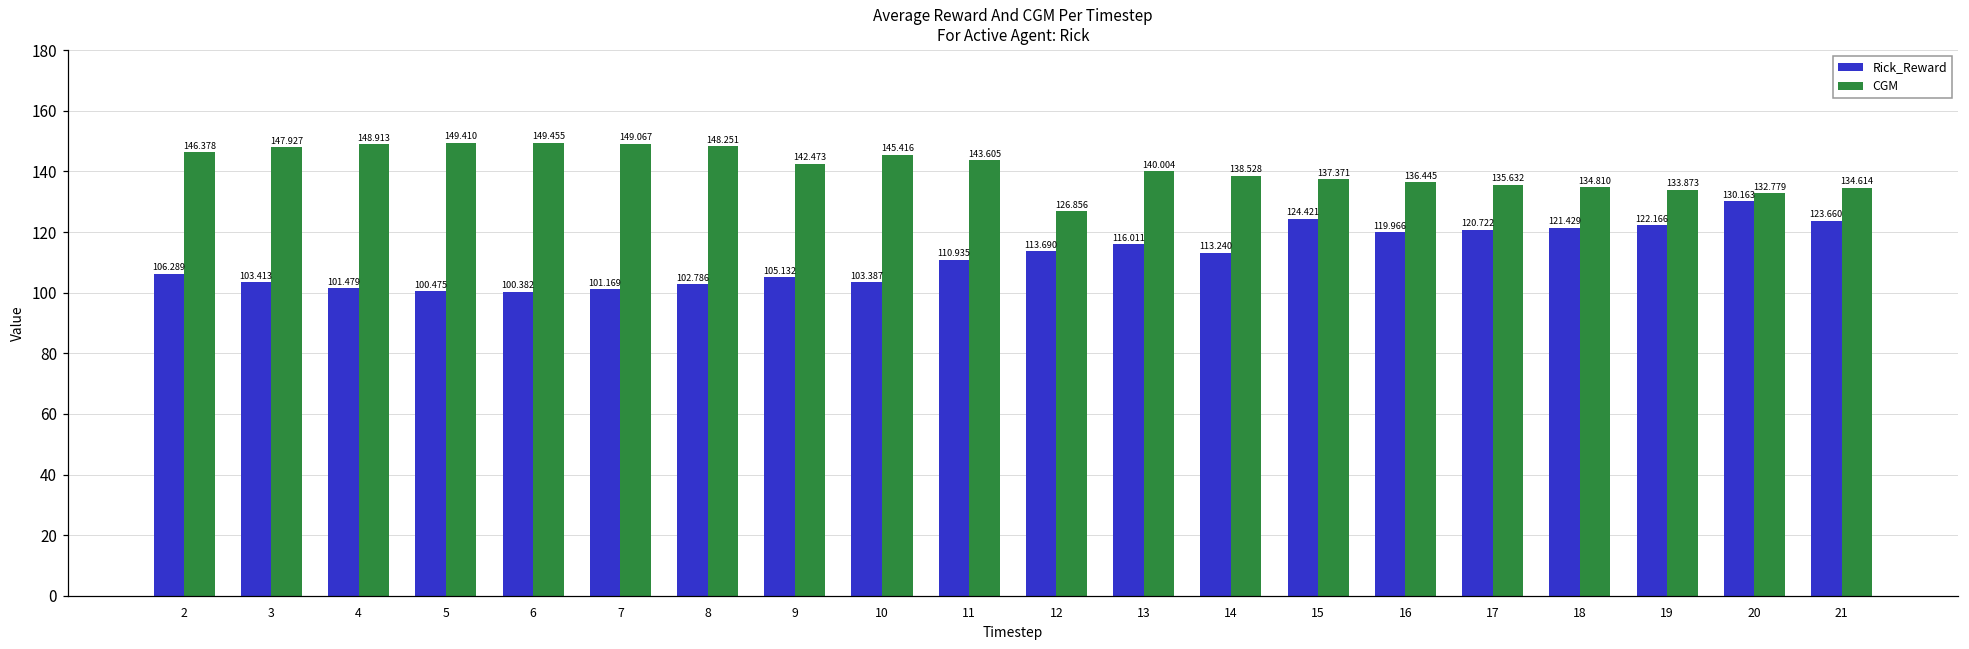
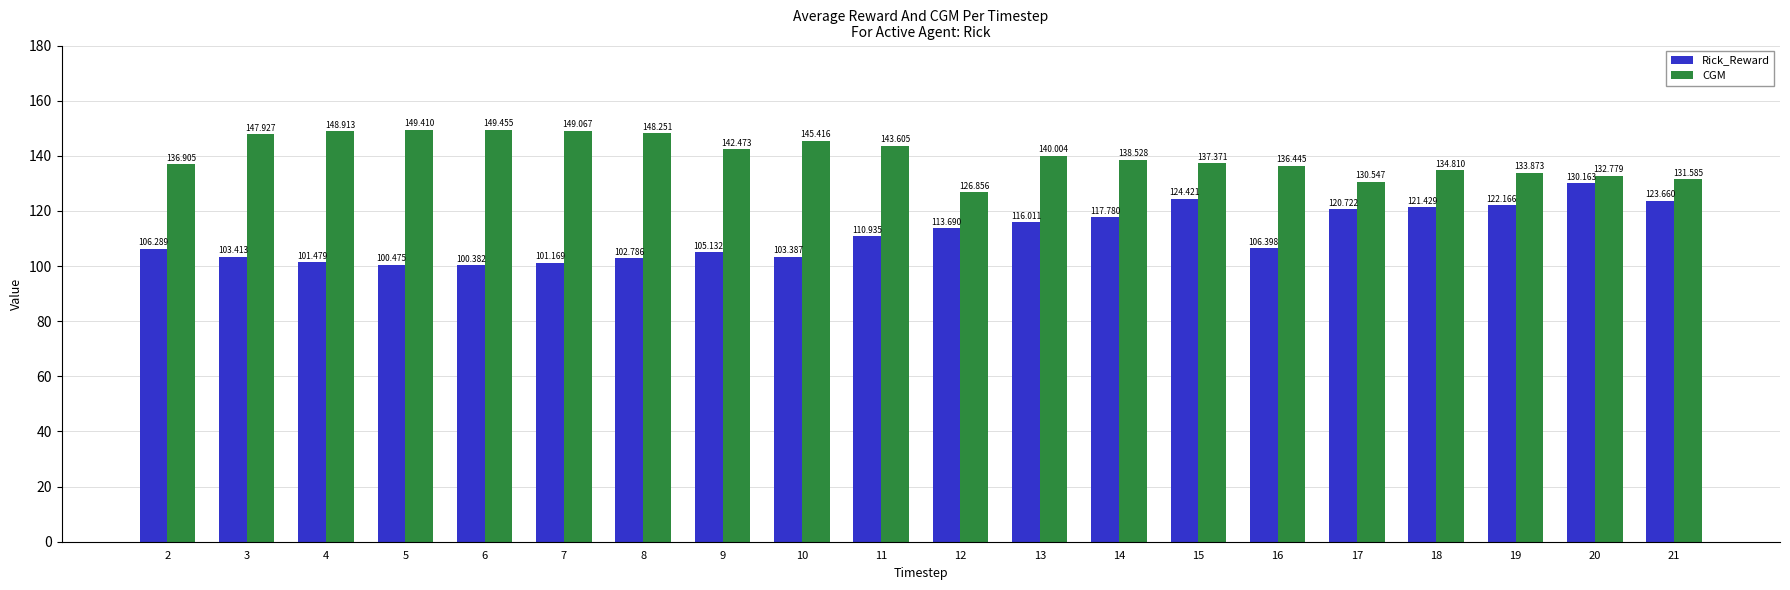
CGM, 2: 146.378 -> 136.905
Rick_Reward, 14: 113.240 -> 117.780
Rick_Reward, 16: 119.966 -> 106.398
CGM, 17: 135.632 -> 130.547
CGM, 21: 134.614 -> 131.585
